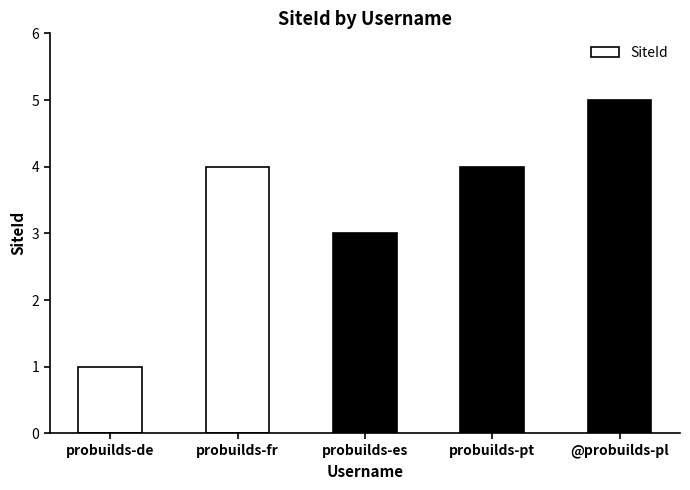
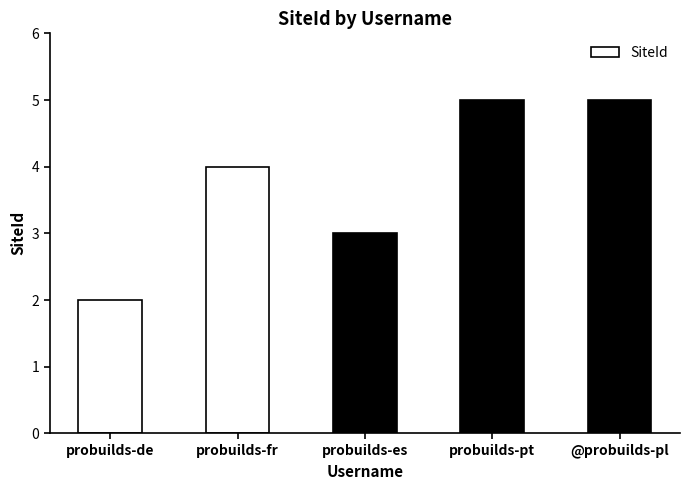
probuilds-de: 1 -> 2
probuilds-pt: 4 -> 5
